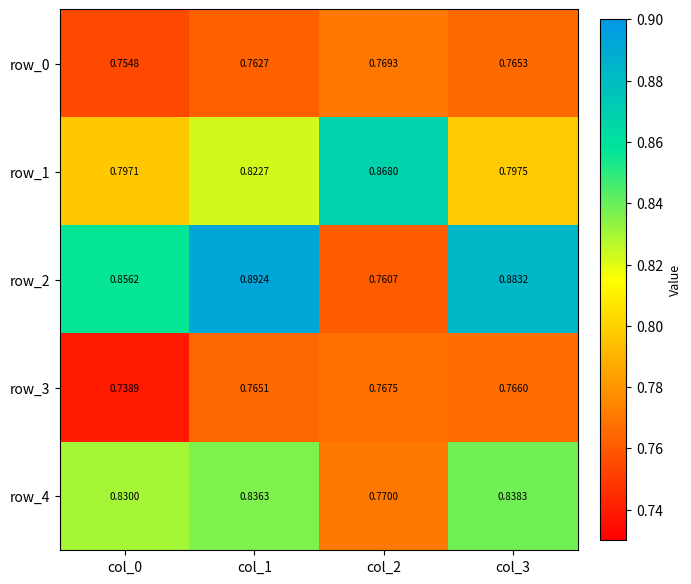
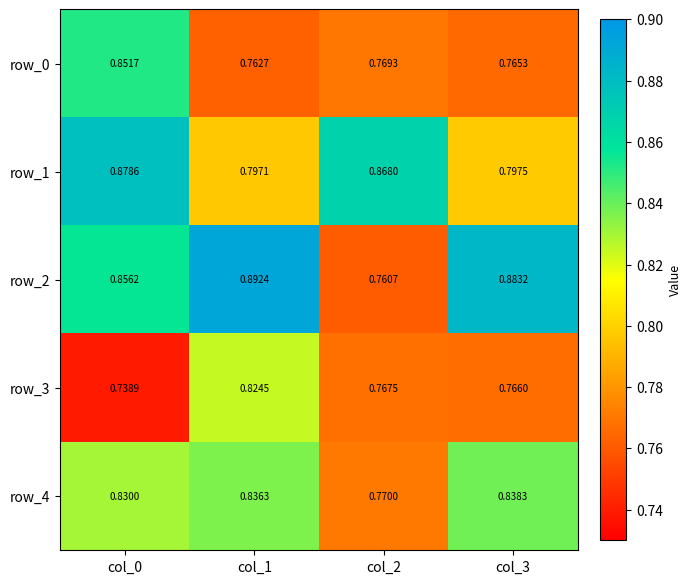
row_0, col_0: 0.7548 -> 0.8517
row_1, col_0: 0.7971 -> 0.8786
row_1, col_1: 0.8227 -> 0.7971
row_3, col_1: 0.7651 -> 0.8245
